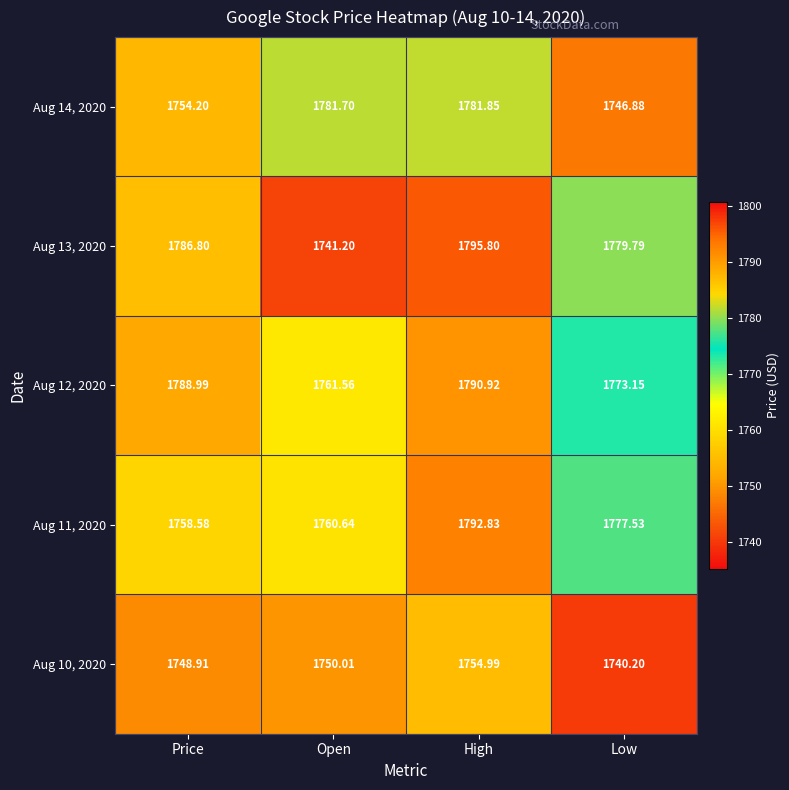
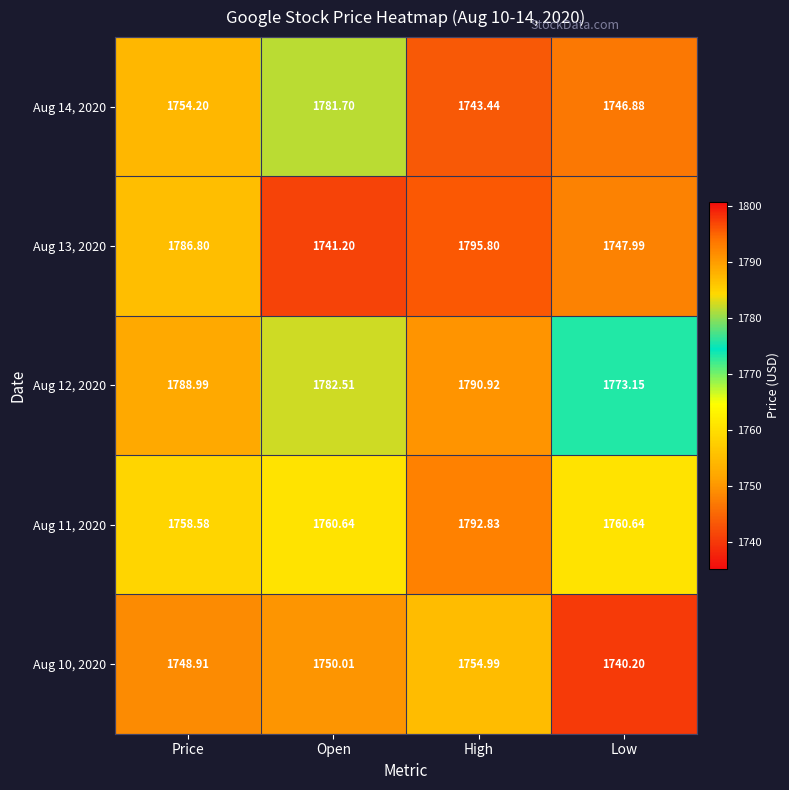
Aug 14, 2020, High: 1781.85 -> 1743.44
Aug 13, 2020, Low: 1779.79 -> 1747.99
Aug 12, 2020, Open: 1761.56 -> 1782.51
Aug 11, 2020, Low: 1777.53 -> 1760.64
